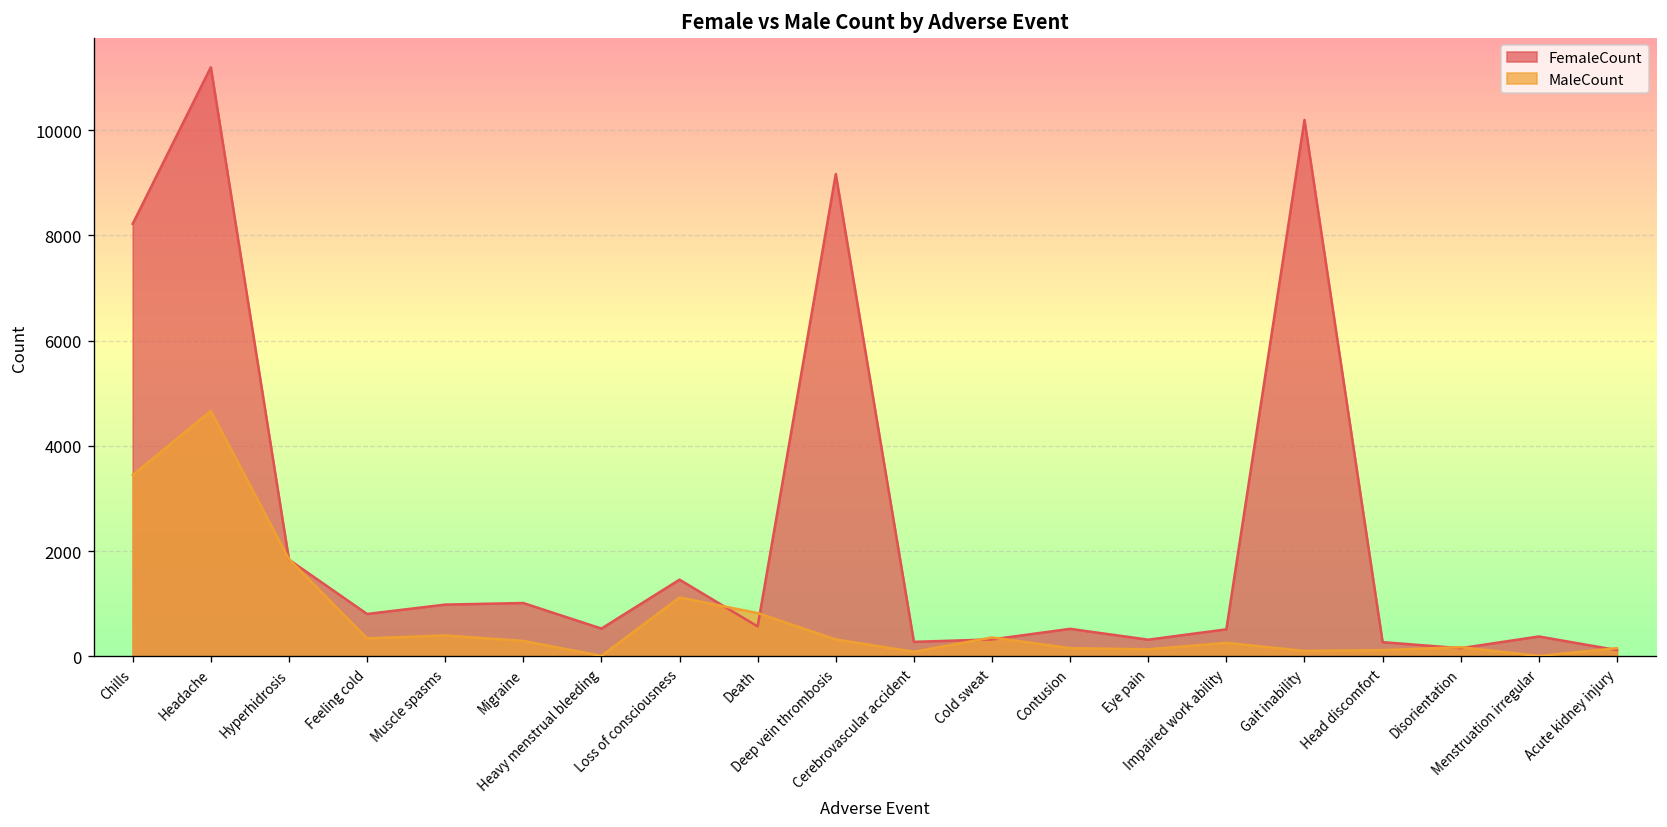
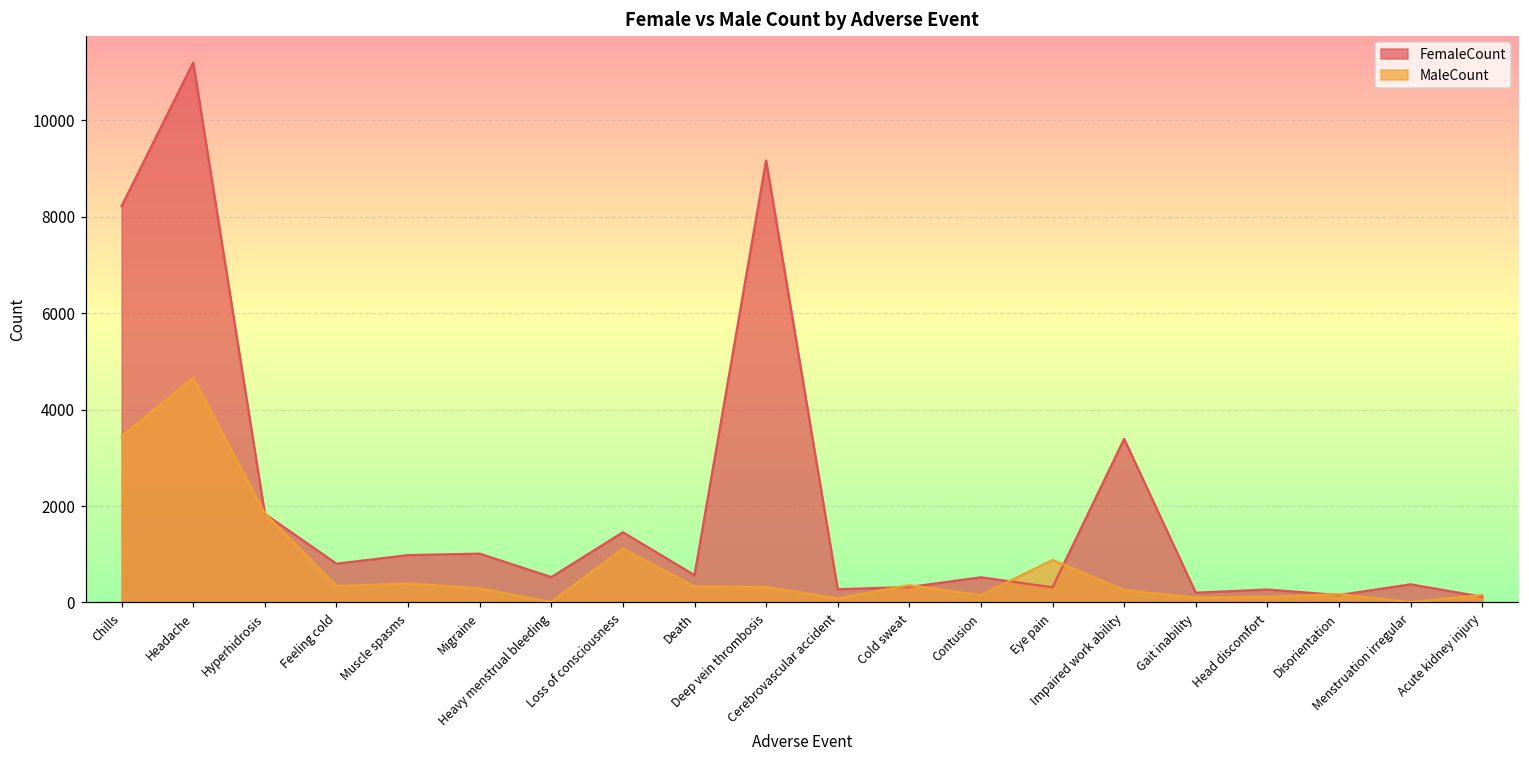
MaleCount, Death: 800 -> 300
MaleCount, Eye pain: 100 -> 900
FemaleCount, Impaired work ability: 500 -> 3400
FemaleCount, Gait inability: 10200 -> 200
